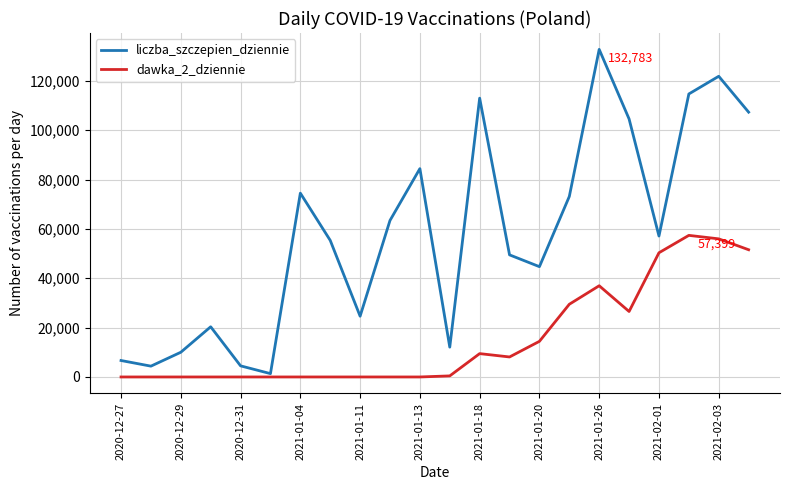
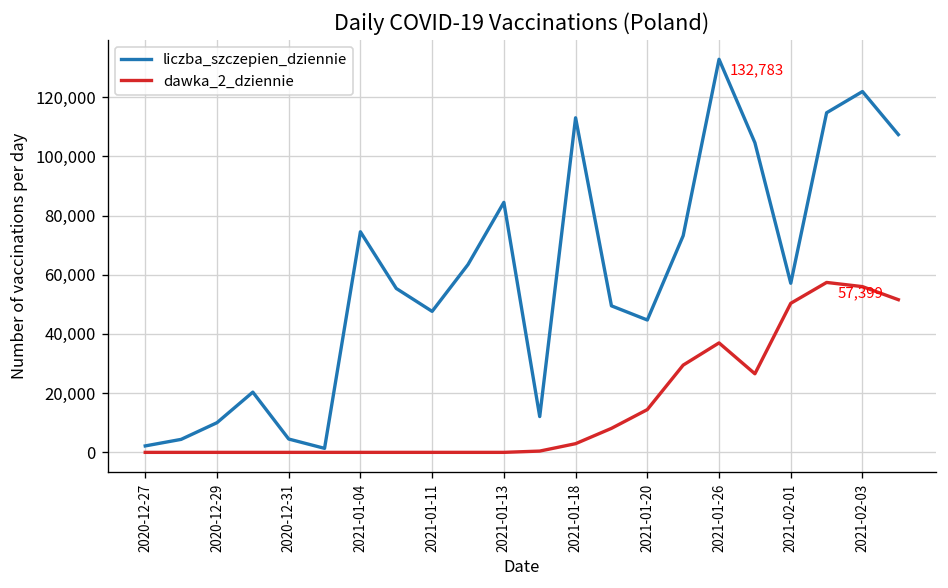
liczba_szczepien_dziennie, 2020-12-27: 7,000 -> 2,000
liczba_szczepien_dziennie, 2021-01-11: 25,000 -> 48,000
dawka_2_dziennie, 2021-01-18: 9,000 -> 3,000
